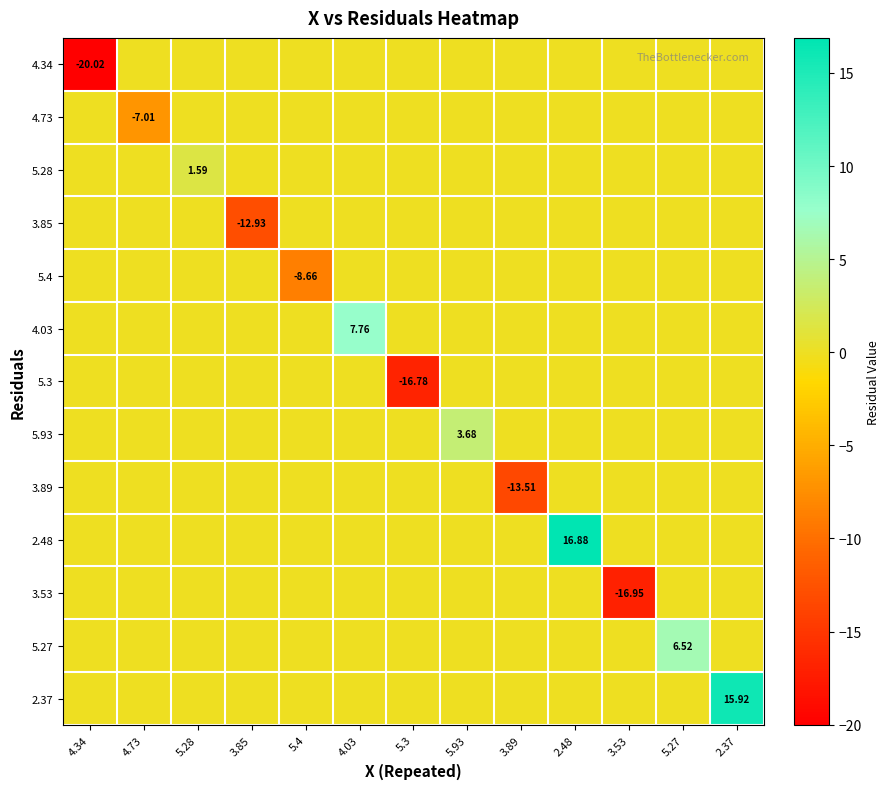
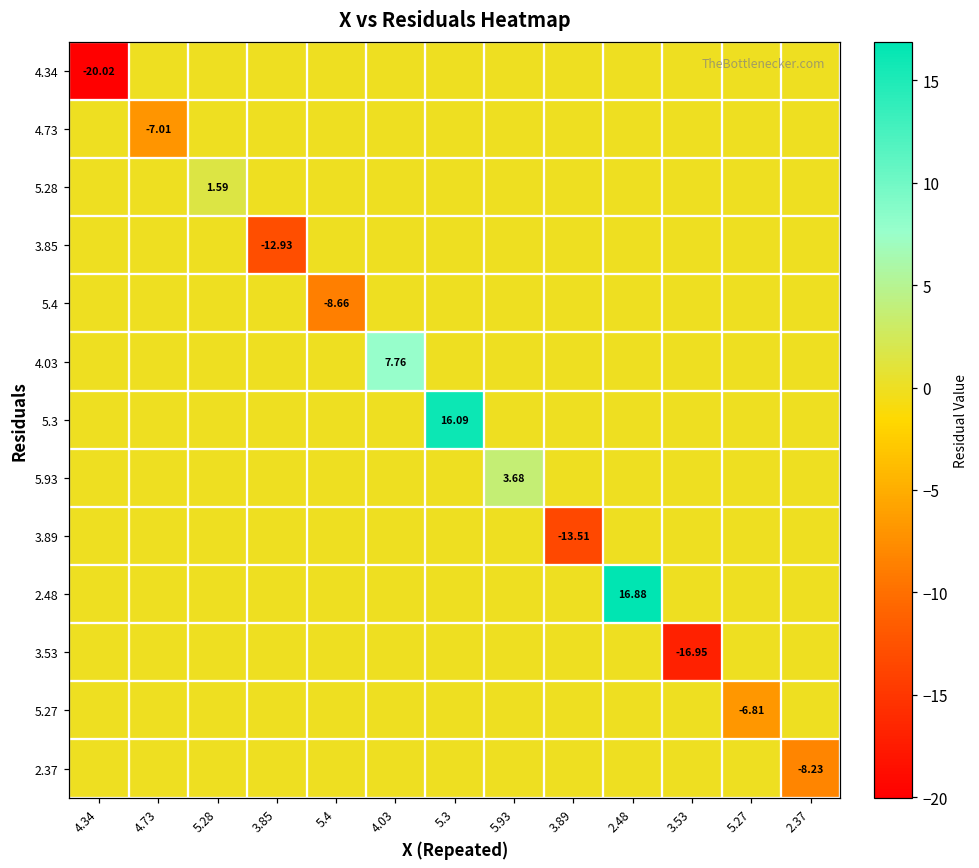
5.3, 5.3: -16.78 -> 16.09
5.27, 5.27: 6.52 -> -6.81
2.37, 2.37: 15.92 -> -8.23
